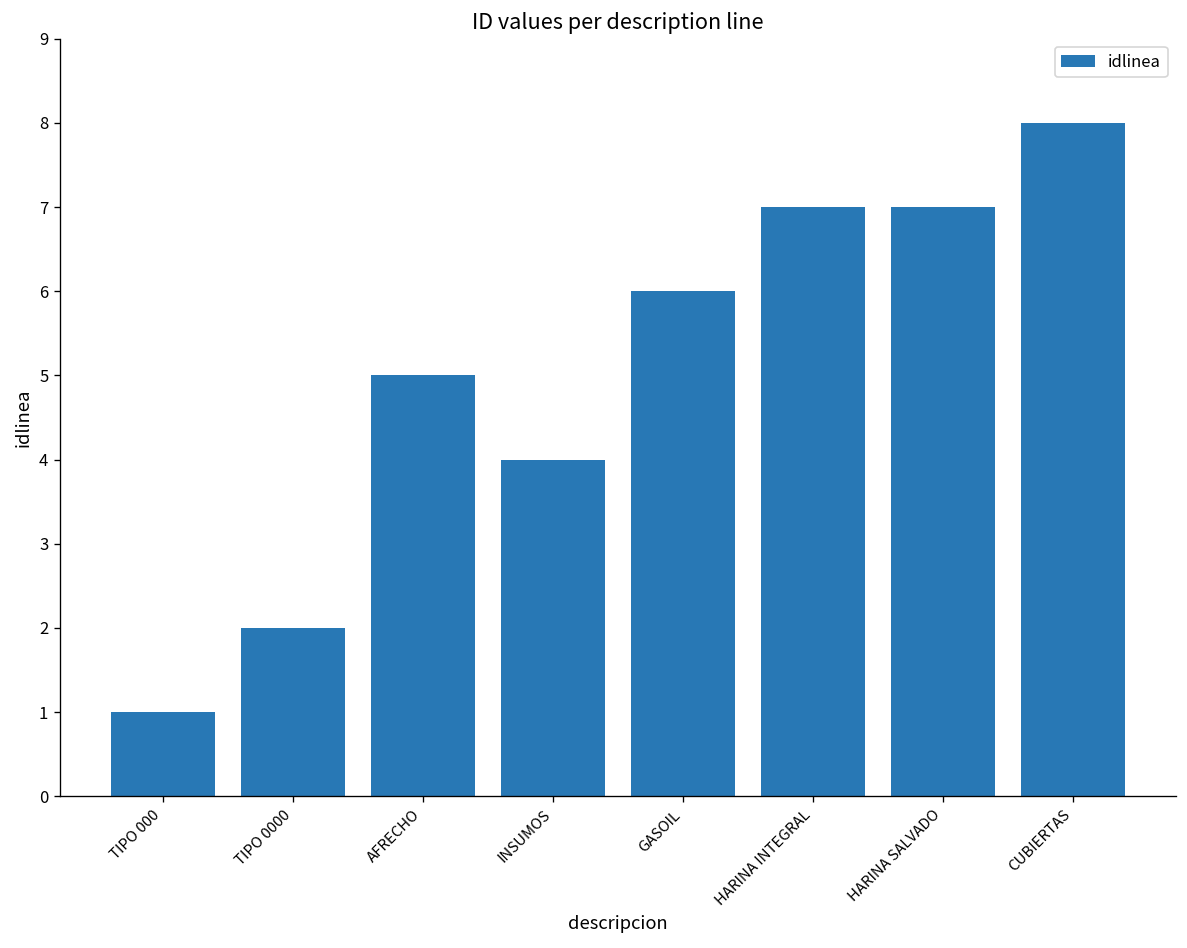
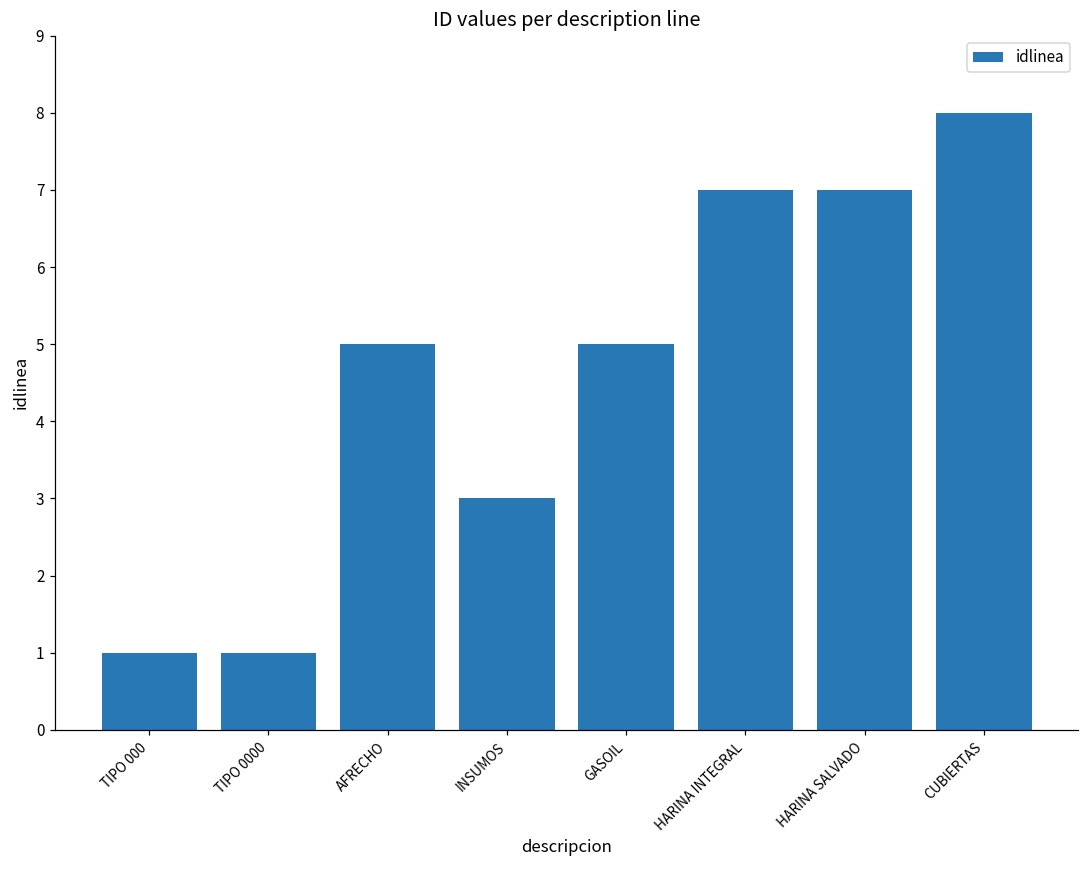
TIPO 0000: 2 -> 1
INSUMOS: 4 -> 3
GASOIL: 6 -> 5
